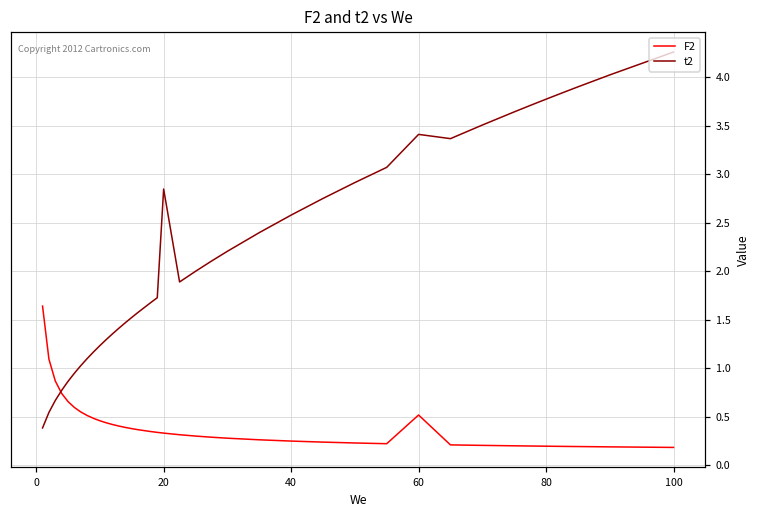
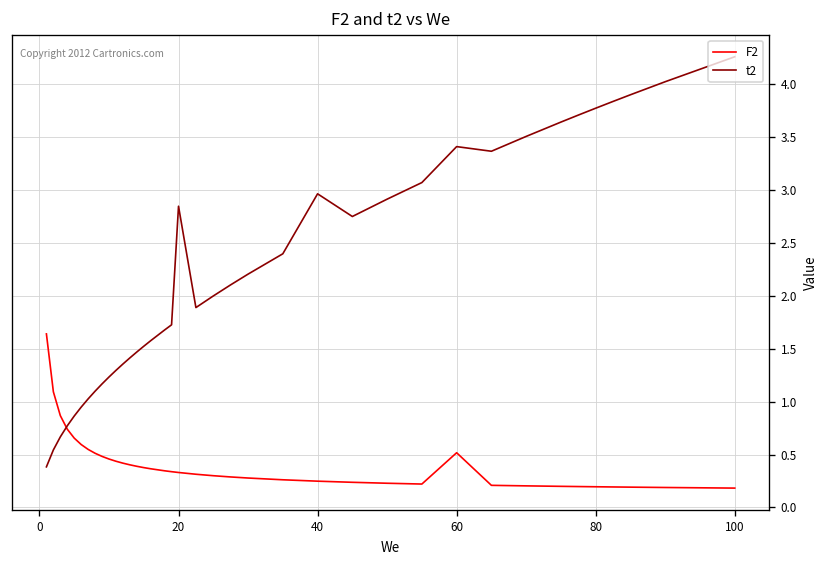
t2, 40: 2.6 -> 3.0
